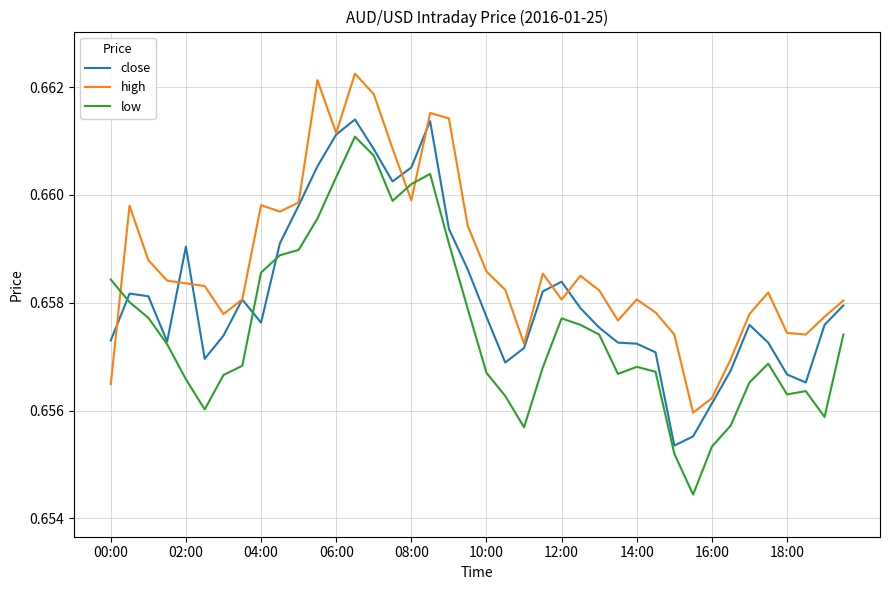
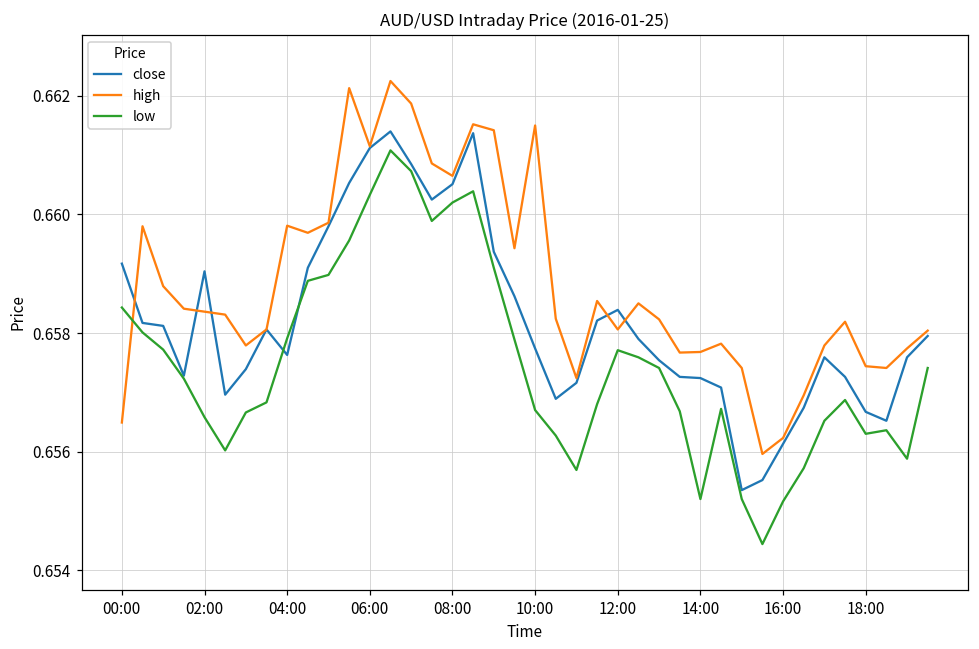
close, 00:00: 0.6573 -> 0.6592
low, 04:00: 0.6586 -> 0.6579
high, 08:00: 0.6599 -> 0.6607
high, 10:00: 0.6586 -> 0.6615
high, 14:00: 0.6581 -> 0.6577
low, 14:00: 0.6568 -> 0.6552
low, 16:00: 0.6553 -> 0.6552
